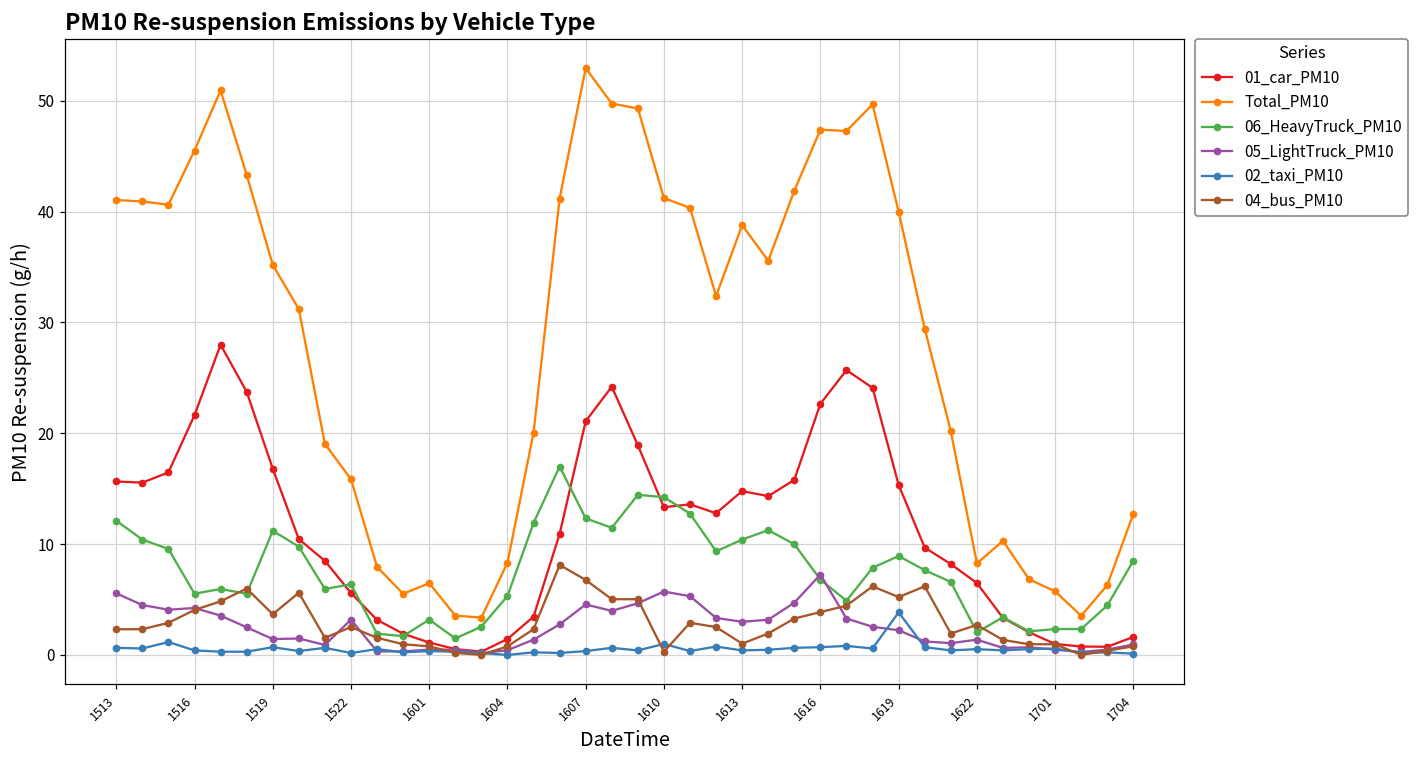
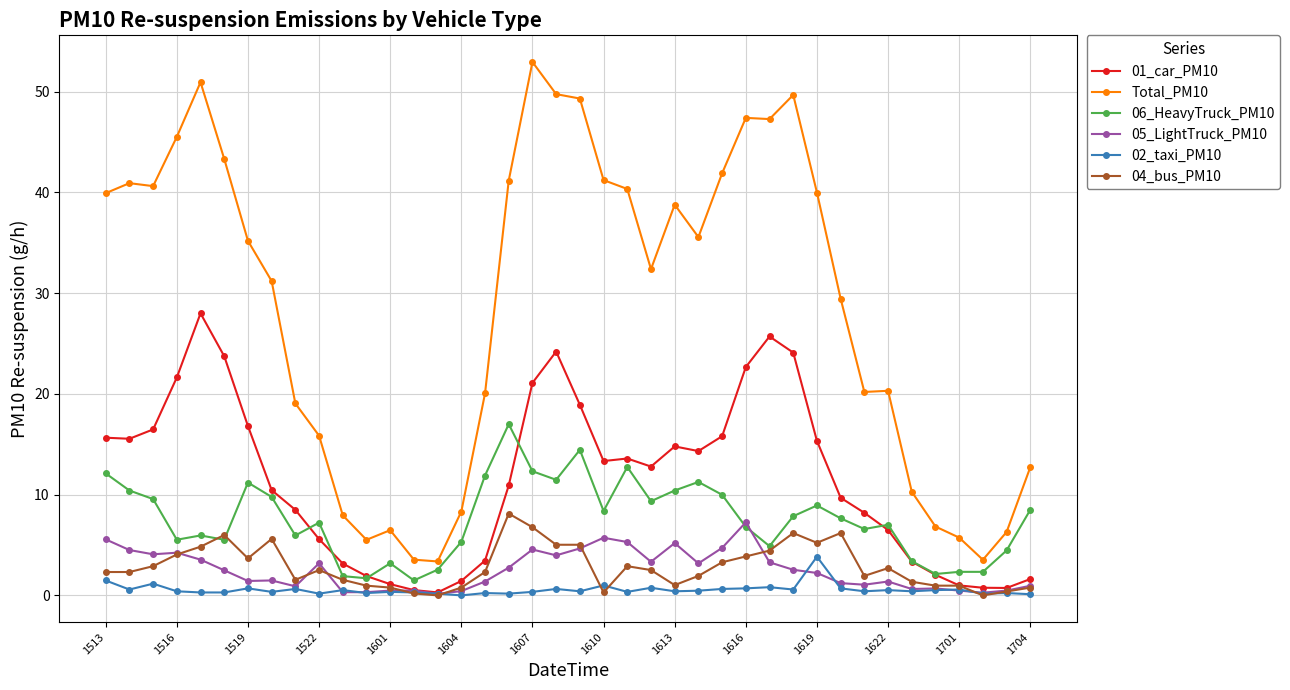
Total_PM10, 1513: 41.0 -> 39.9
02_taxi_PM10, 1513: 0.6 -> 1.5
06_HeavyTruck_PM10, 1522: 6.4 -> 7.2
06_HeavyTruck_PM10, 1610: 14.2 -> 8.4
05_LightTruck_PM10, 1613: 3.0 -> 5.2
Total_PM10, 1622: 8.3 -> 20.3
06_HeavyTruck_PM10, 1622: 2.0 -> 7.0
